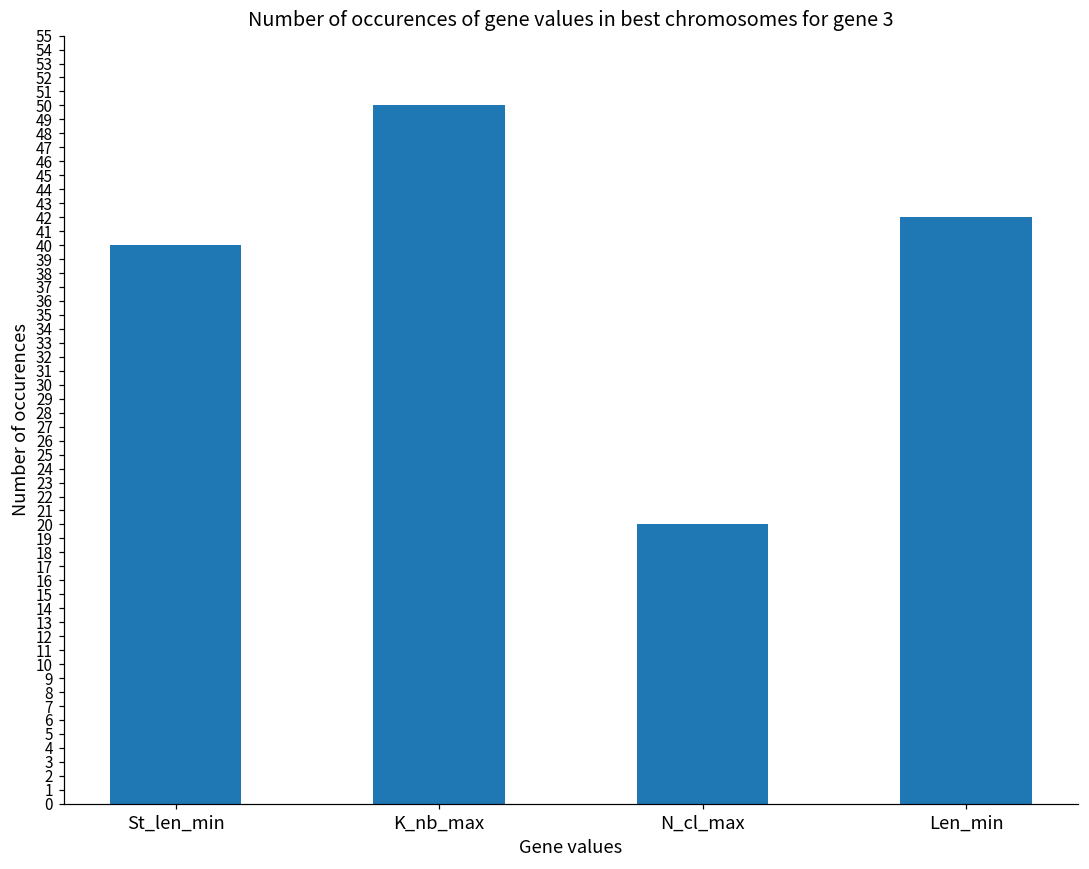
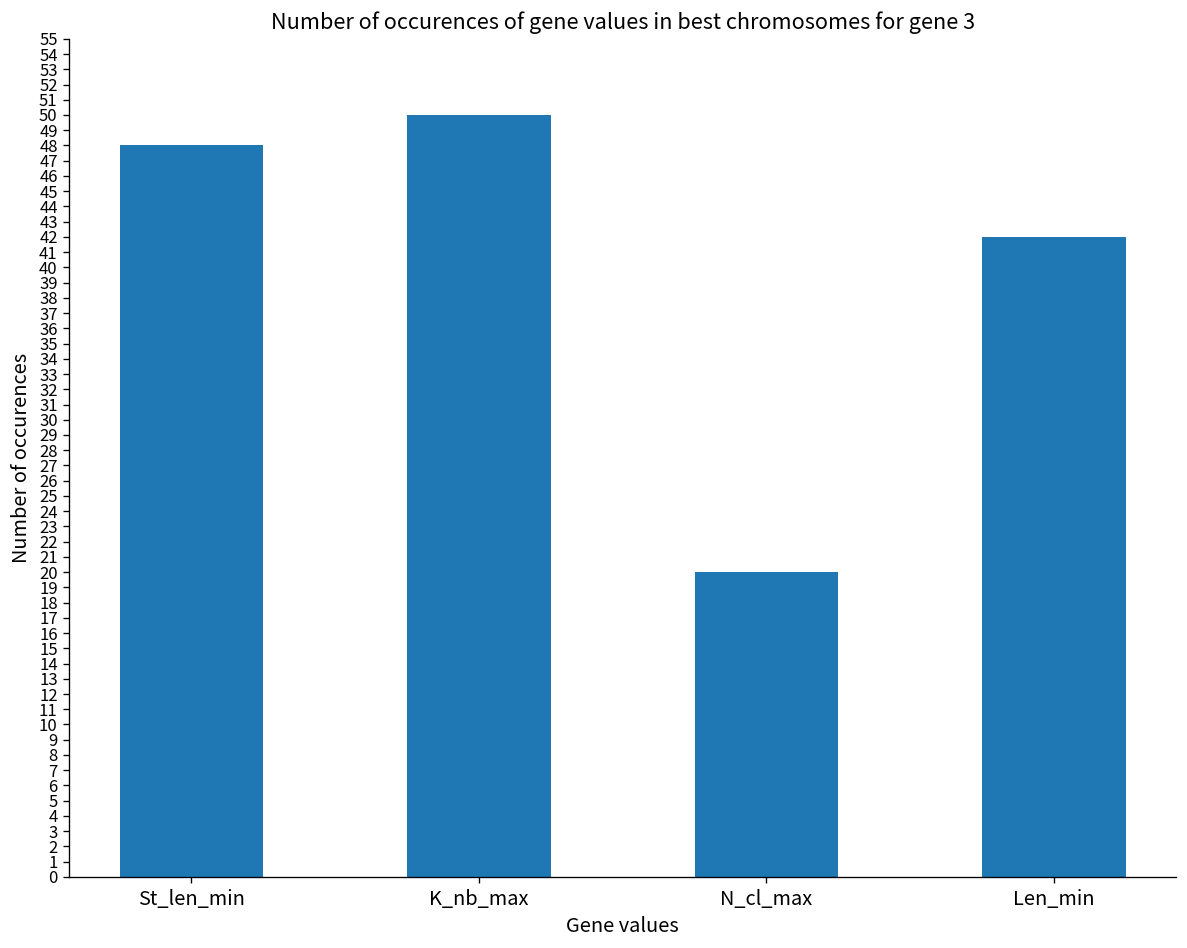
St_len_min: 40 -> 48
